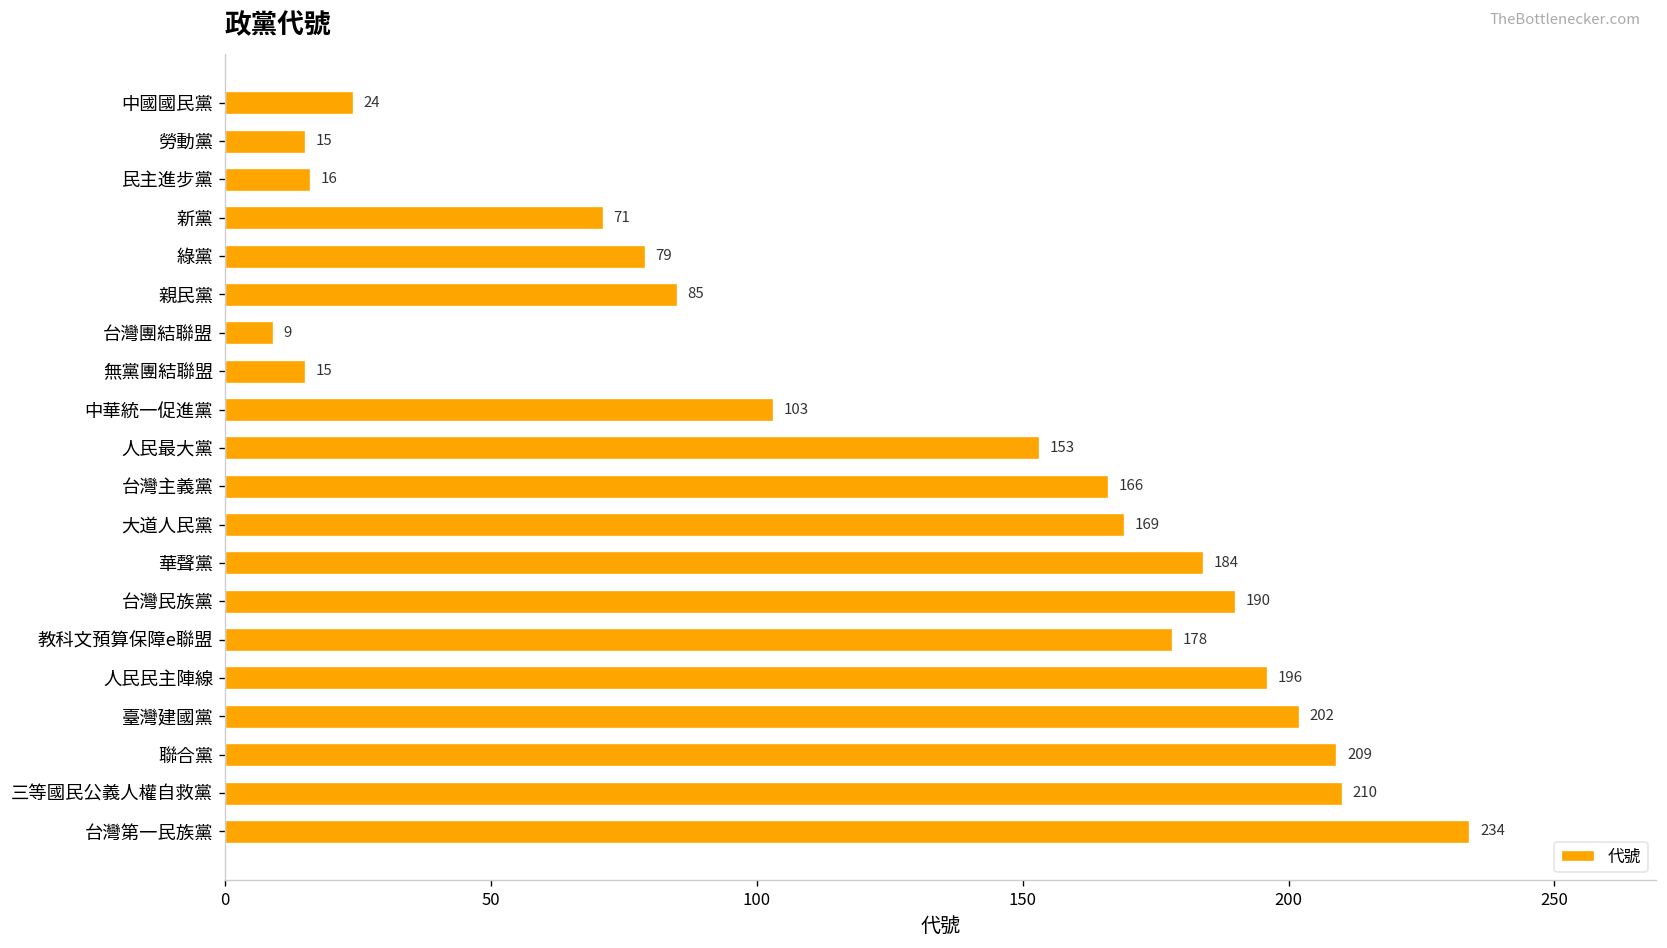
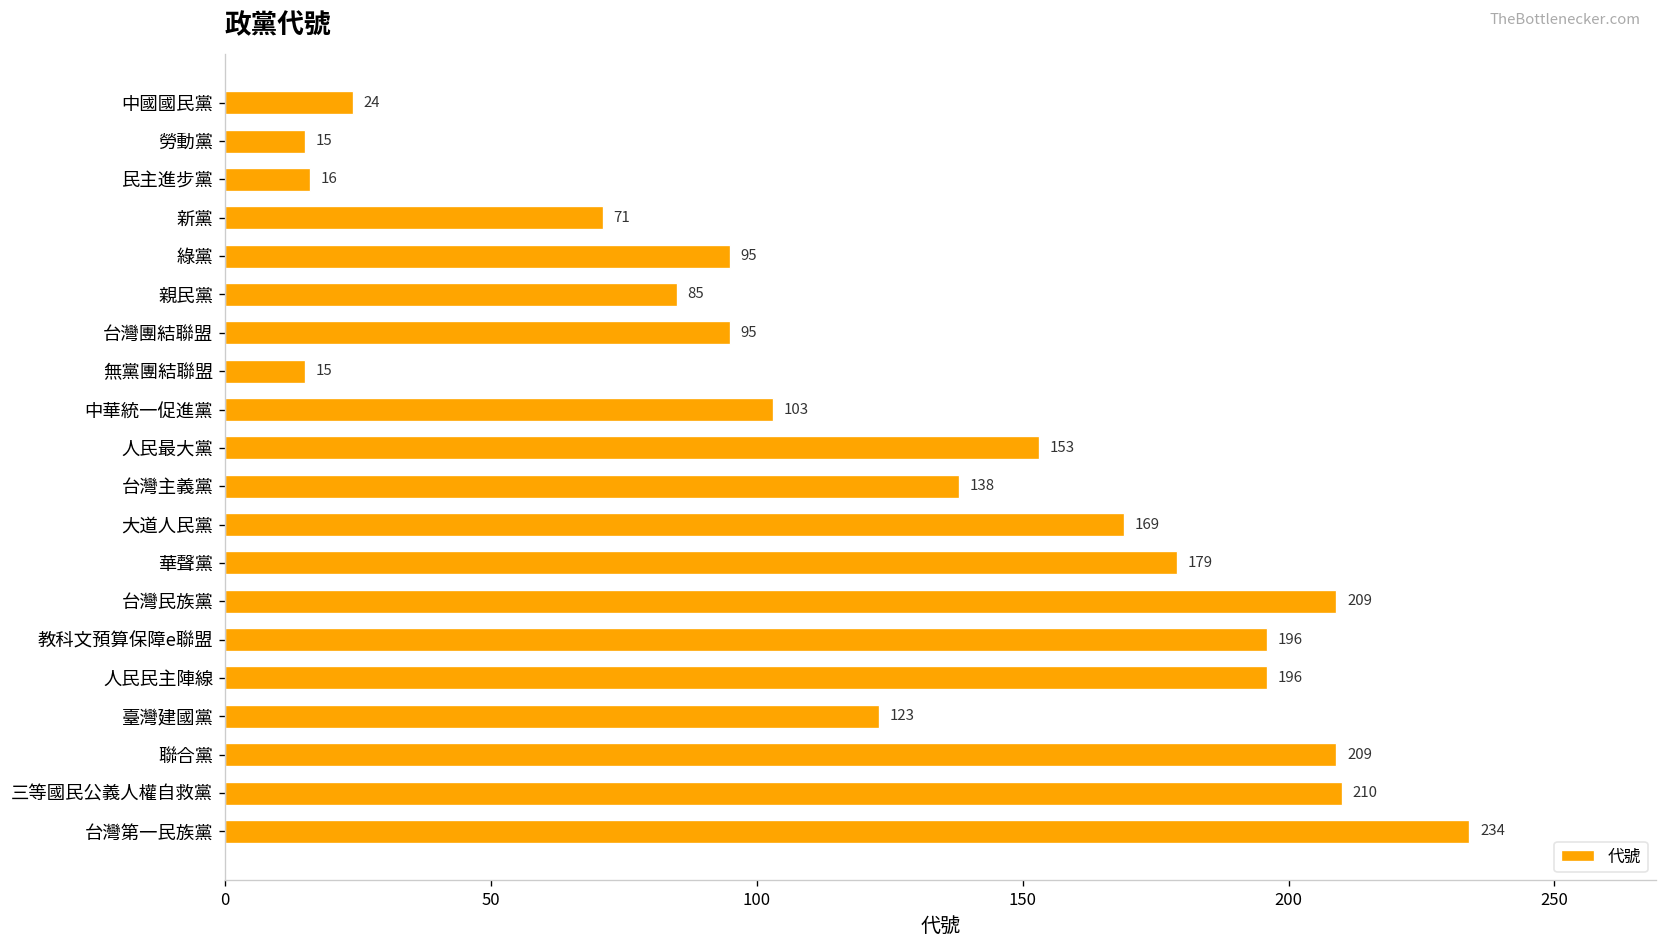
綠黨: 79 -> 95
台灣團結聯盟: 9 -> 95
台灣主義黨: 166 -> 138
華聲黨: 184 -> 179
台灣民族黨: 190 -> 209
教科文預算保障e聯盟: 178 -> 196
臺灣建國黨: 202 -> 123
